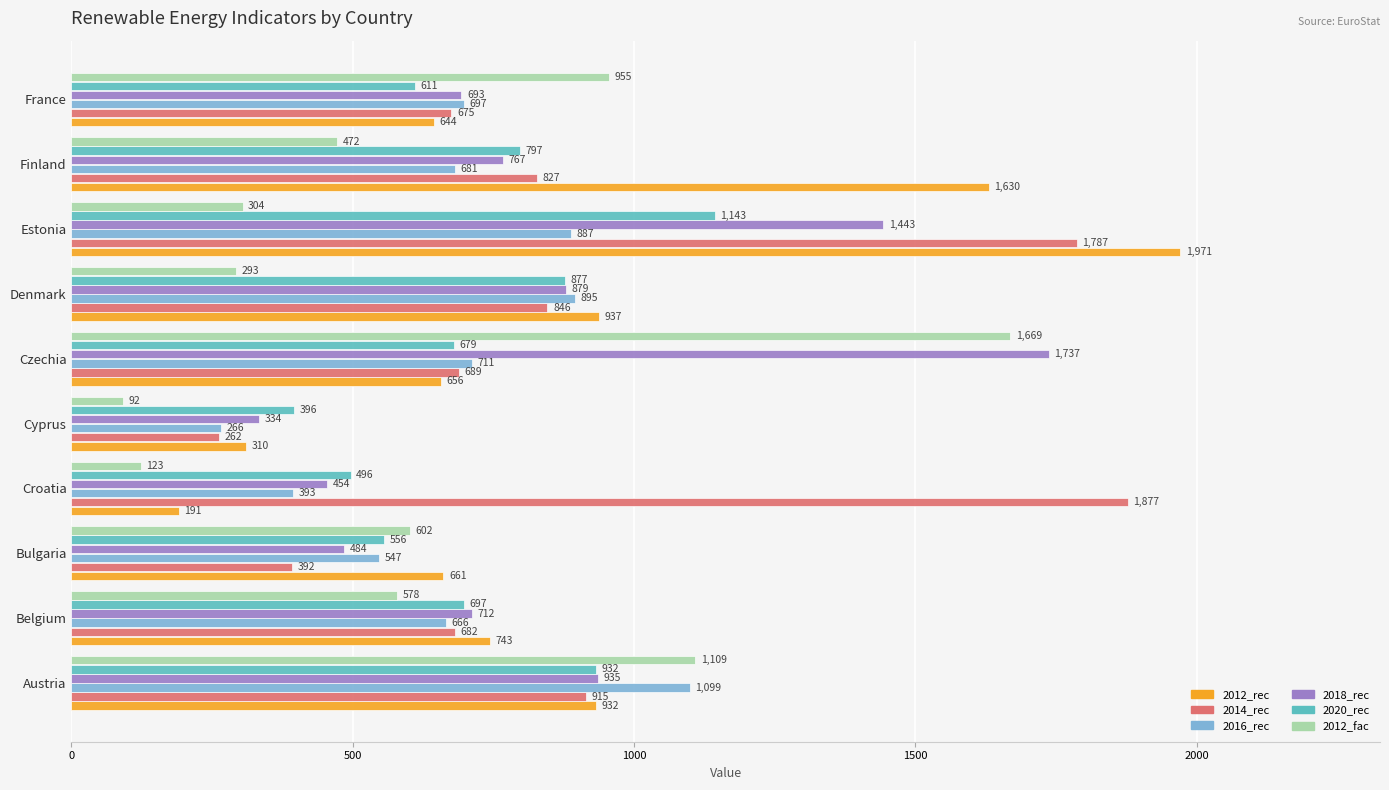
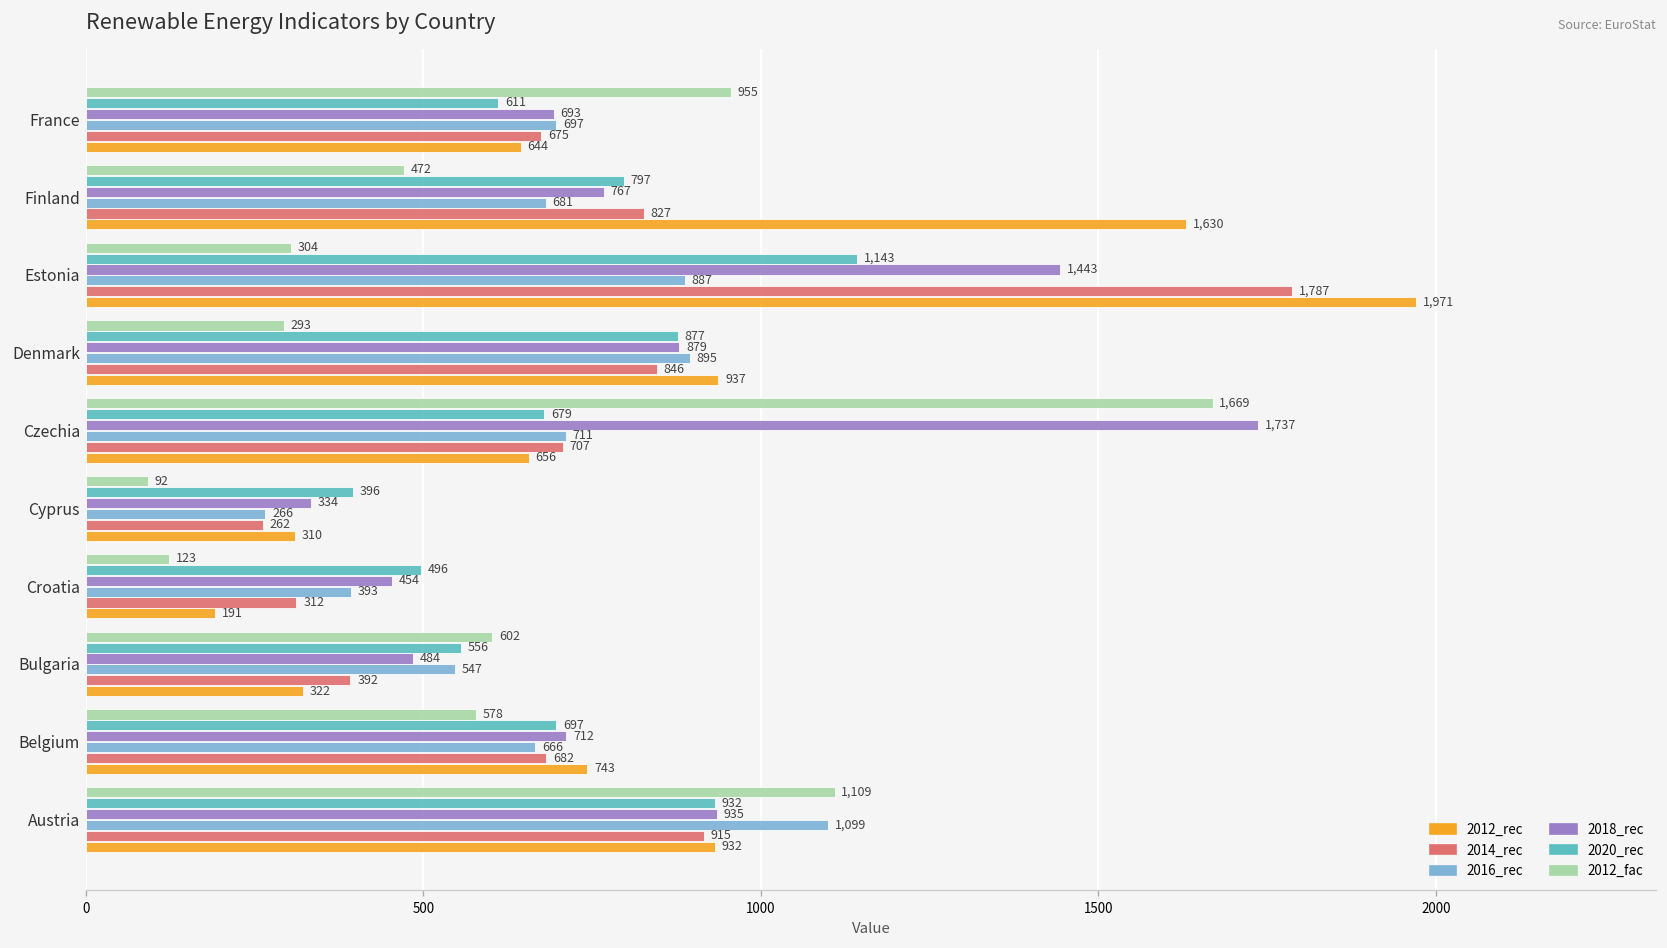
2014_rec, Czechia: 689 -> 707
2014_rec, Croatia: 1,877 -> 312
2012_rec, Bulgaria: 661 -> 322
